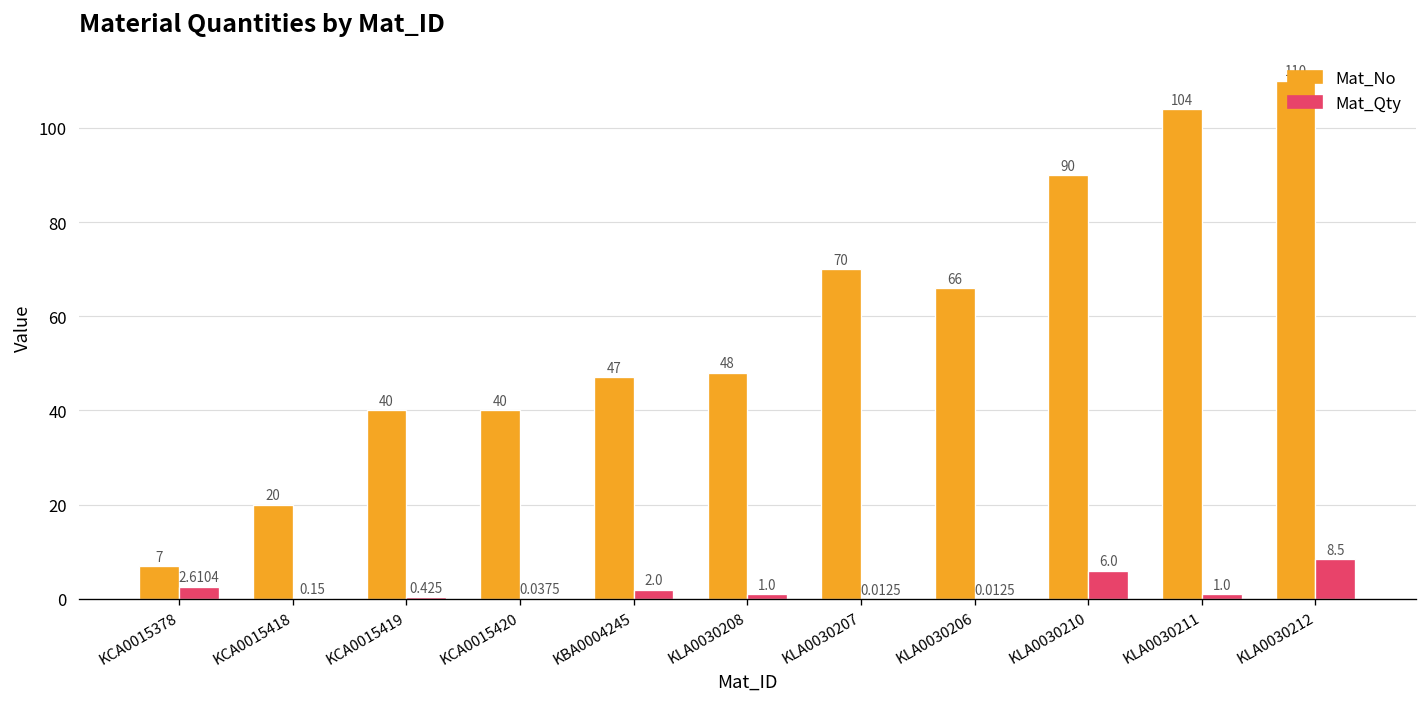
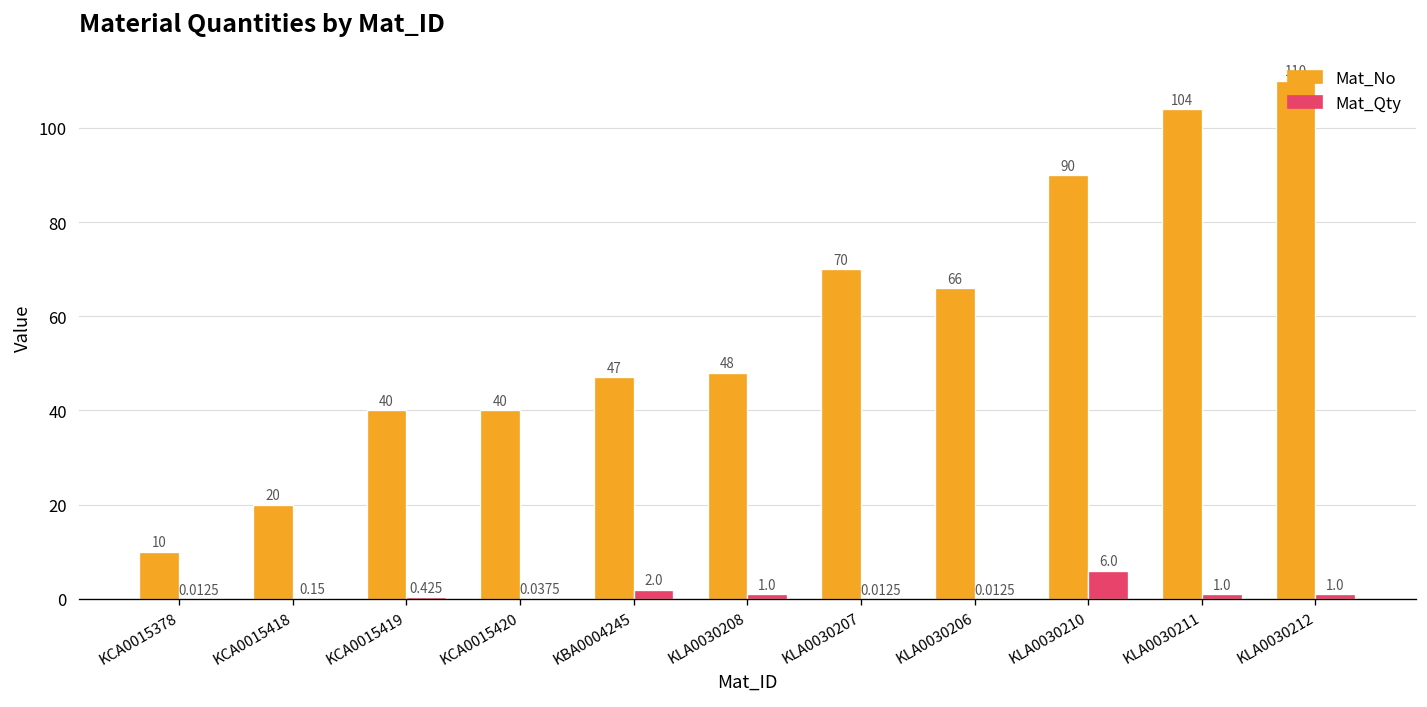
Mat_No, KCA0015378: 7 -> 10
Mat_Qty, KCA0015378: 2.6104 -> 0.0125
Mat_Qty, KLA0030212: 8.5 -> 1.0
